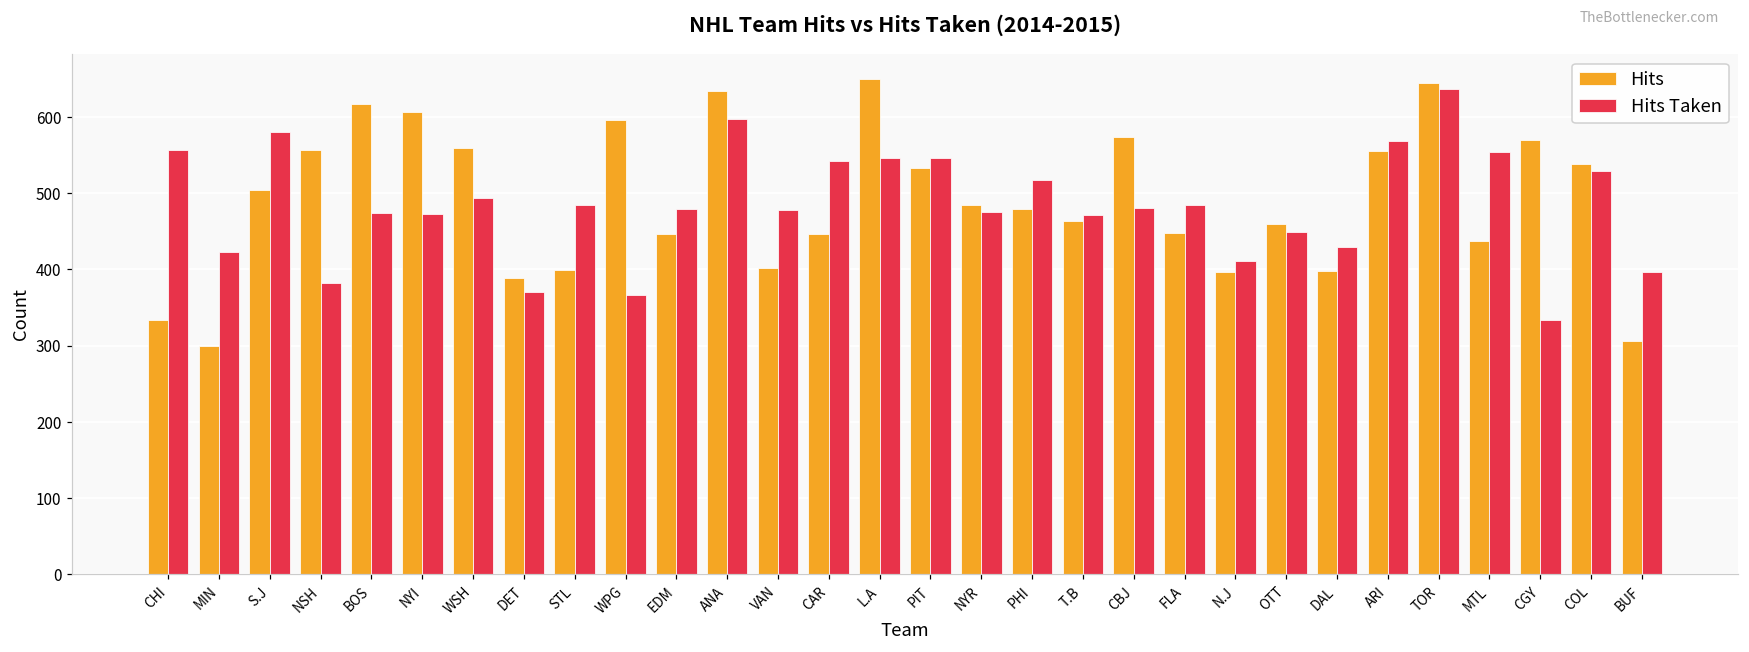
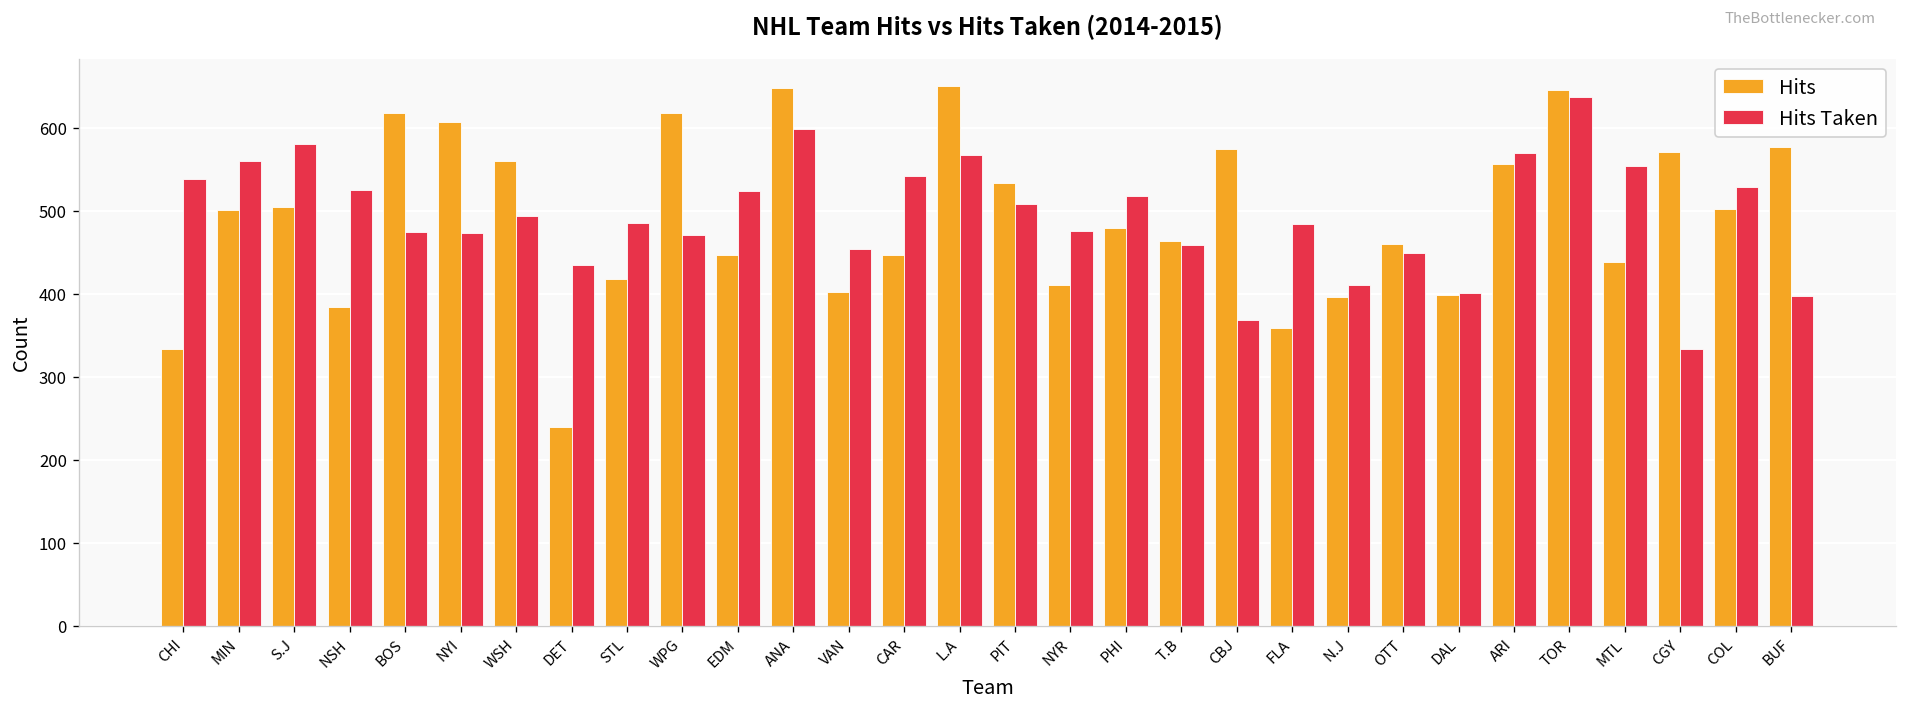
Hits Taken, CHI: 560 -> 540
Hits, MIN: 300 -> 500
Hits Taken, MIN: 420 -> 560
Hits, NSH: 560 -> 380
Hits Taken, NSH: 380 -> 530
Hits, DET: 390 -> 240
Hits Taken, DET: 370 -> 440
Hits, STL: 400 -> 420
Hits, WPG: 600 -> 620
Hits Taken, WPG: 370 -> 470
Hits Taken, EDM: 480 -> 520
Hits, ANA: 640 -> 650
Hits Taken, VAN: 480 -> 450
Hits Taken, L.A: 550 -> 570
Hits Taken, PIT: 550 -> 510
Hits, NYR: 480 -> 410
Hits Taken, T.B: 470 -> 460
Hits Taken, CBJ: 480 -> 370
Hits, FLA: 450 -> 360
Hits Taken, DAL: 430 -> 400
Hits, COL: 540 -> 500
Hits, BUF: 310 -> 580
